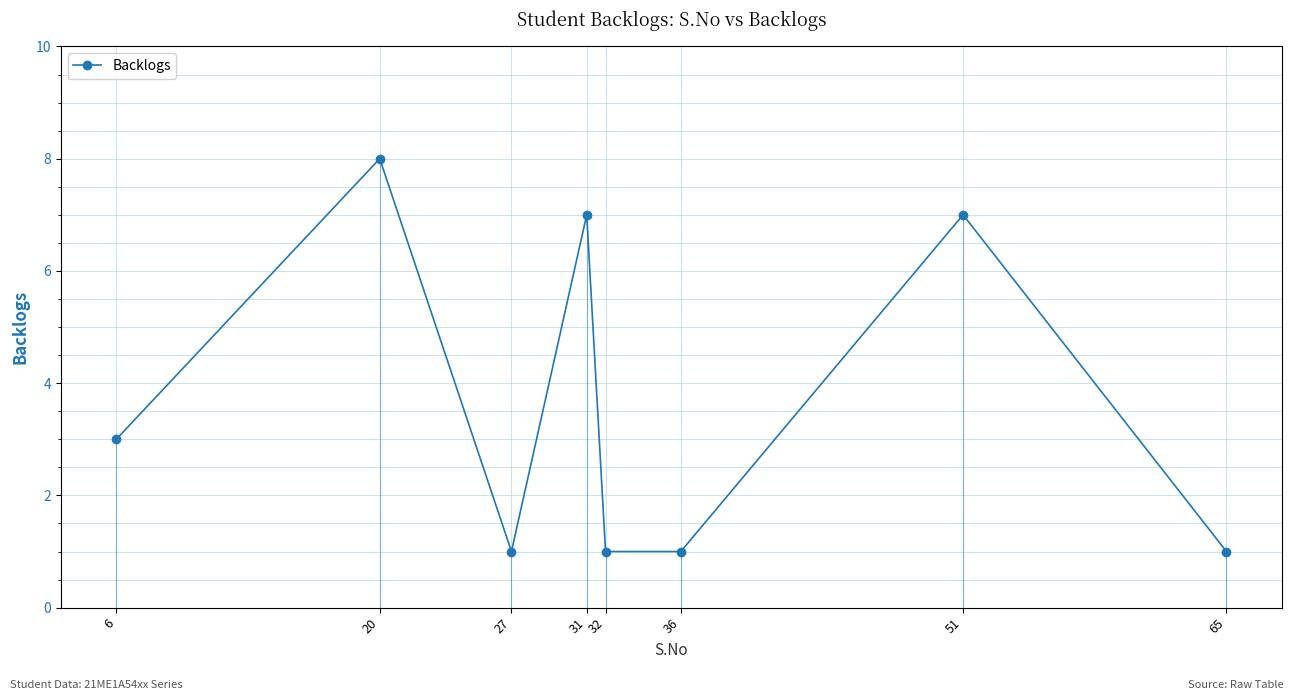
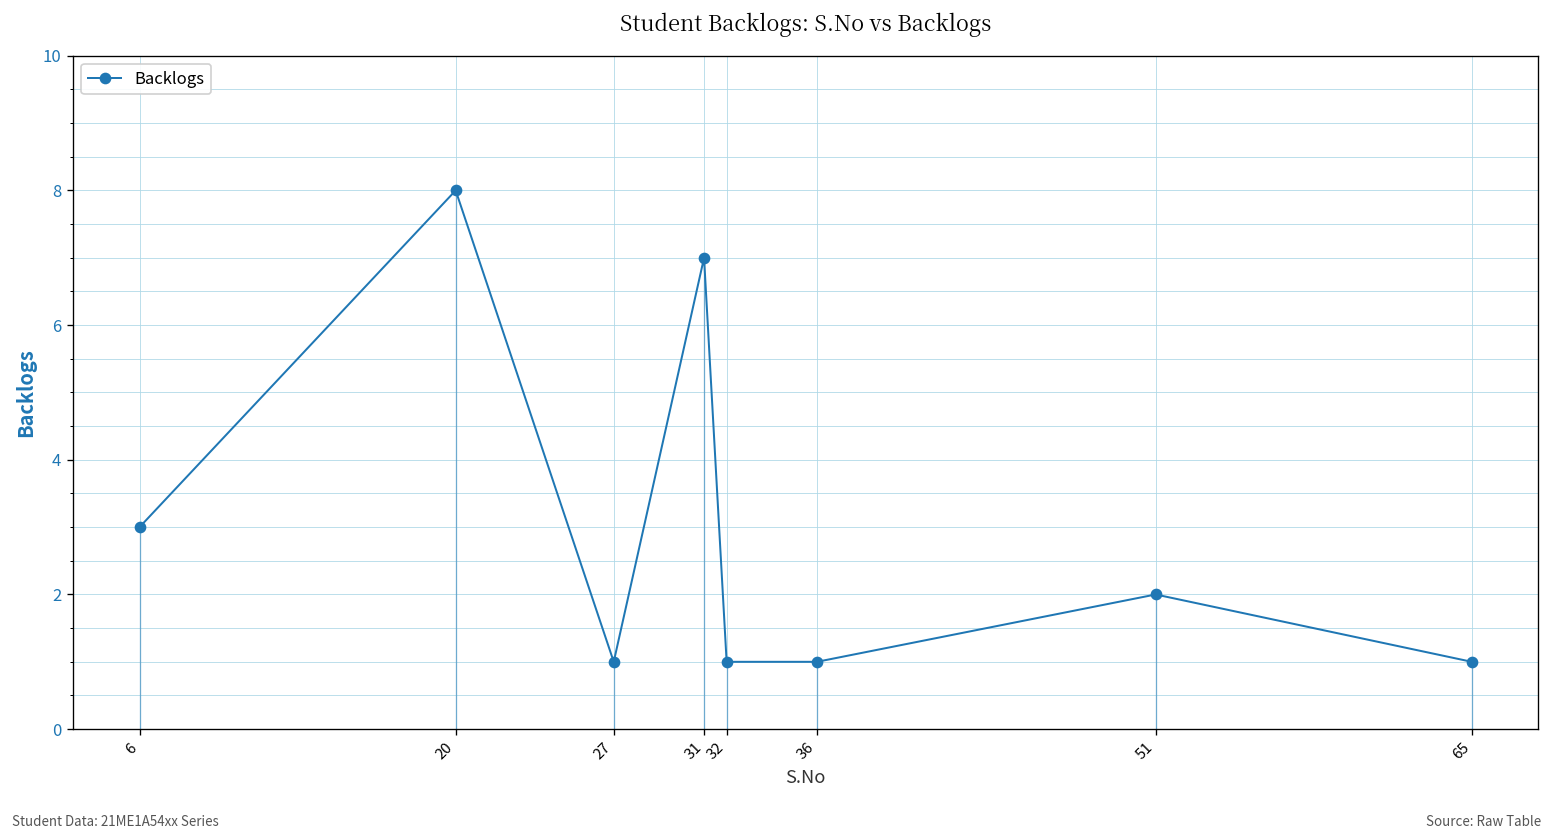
51: 7 -> 2
